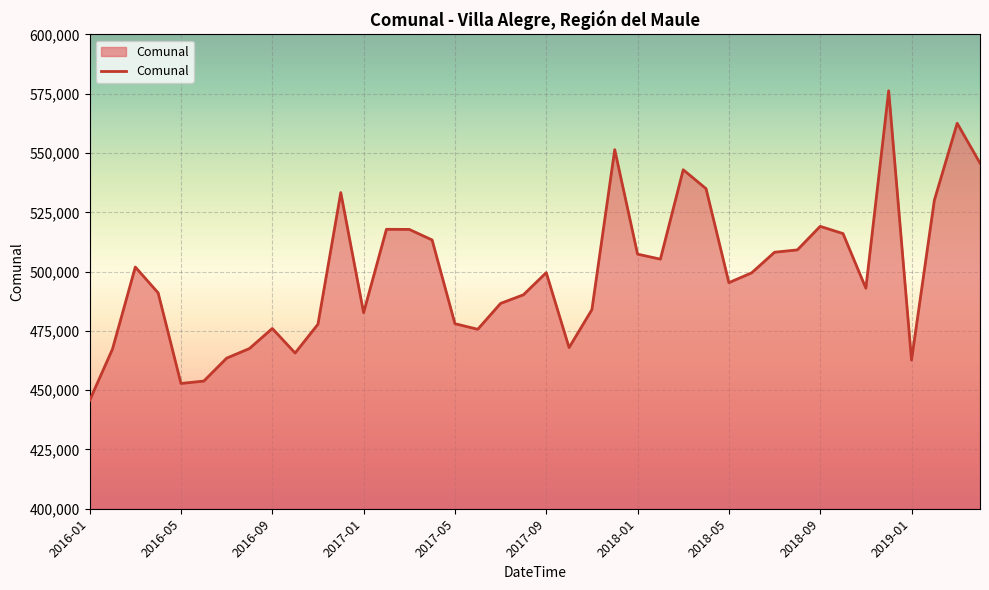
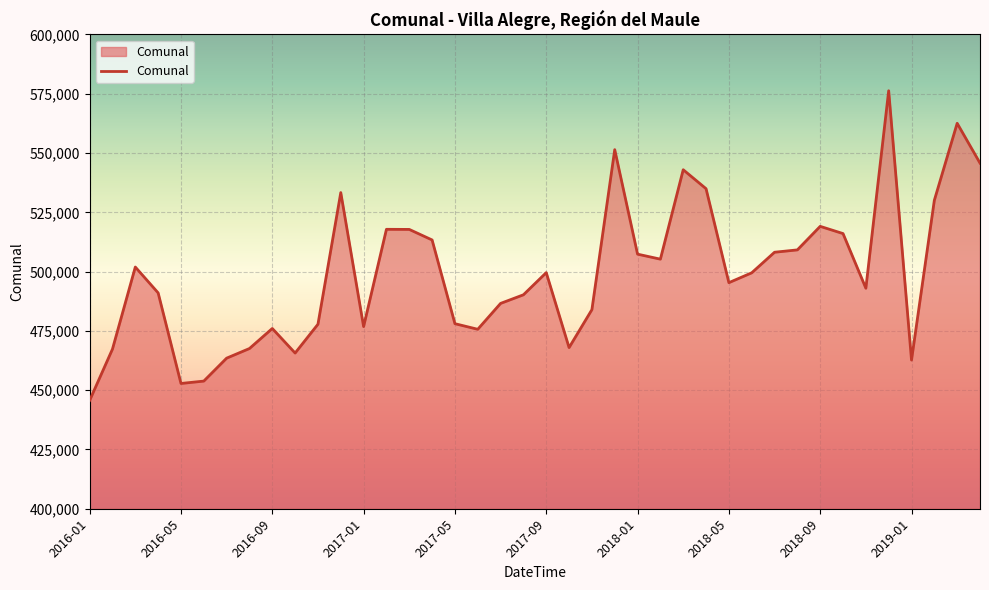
2017-01: 483,000 -> 477,000
